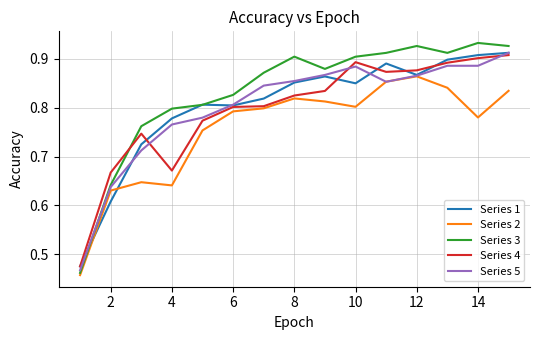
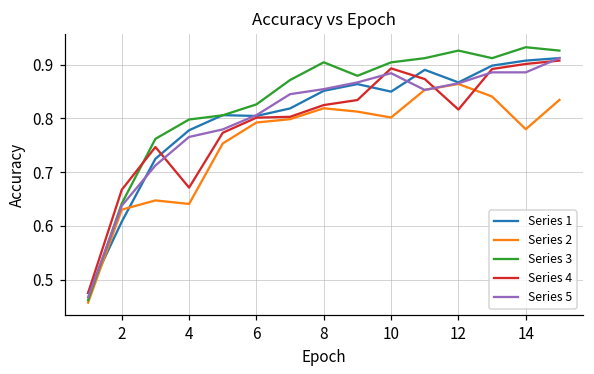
Series 4, 12: 0.88 -> 0.82
